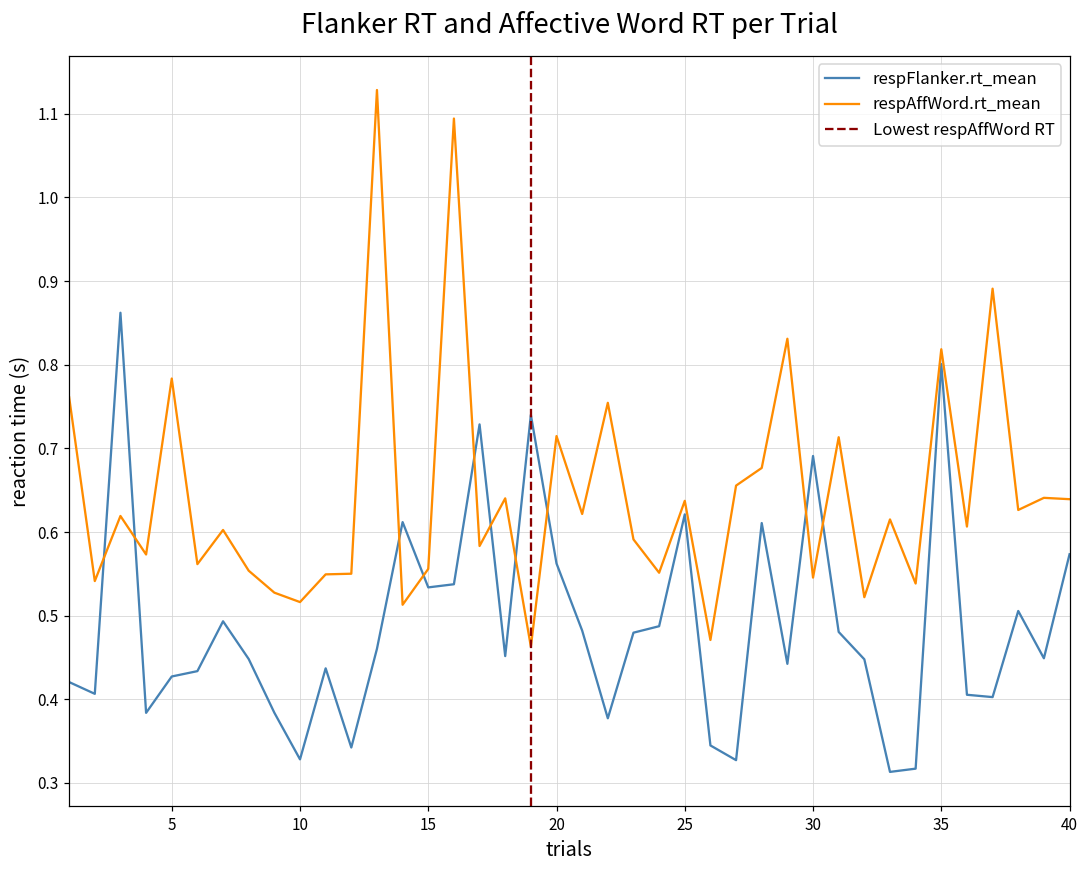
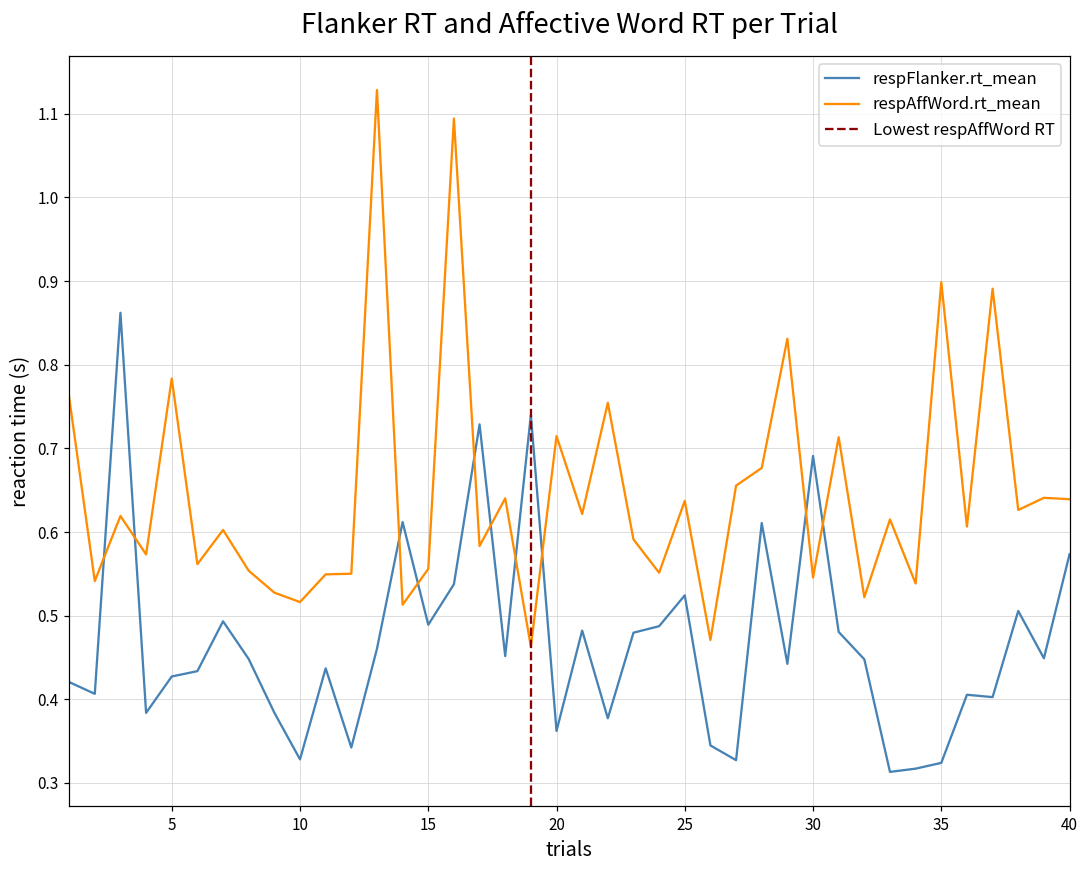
respFlanker.rt_mean, 15: 0.53 -> 0.49
respFlanker.rt_mean, 20: 0.56 -> 0.36
respFlanker.rt_mean, 25: 0.62 -> 0.52
respFlanker.rt_mean, 35: 0.80 -> 0.32
respAffWord.rt_mean, 35: 0.82 -> 0.90
